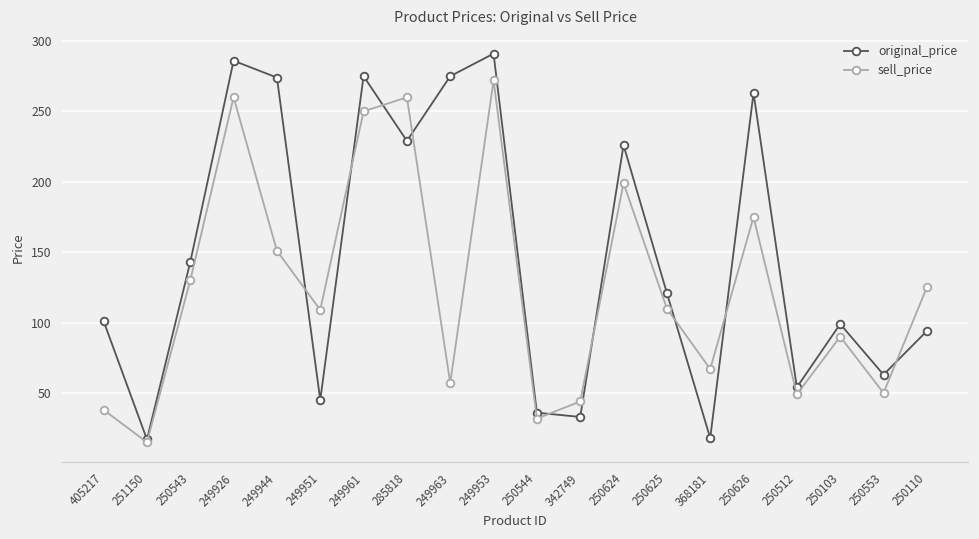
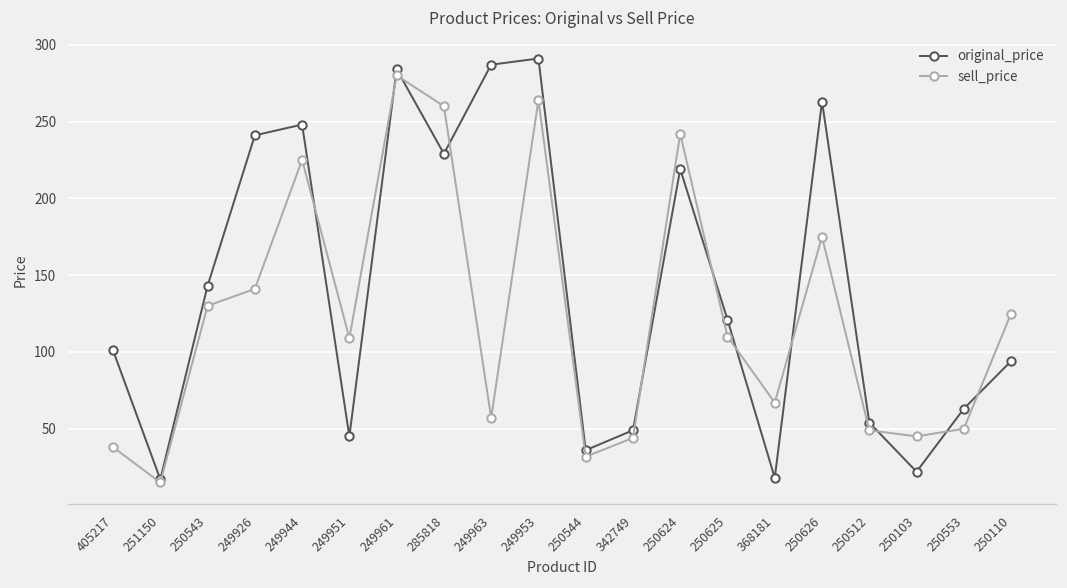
original_price, 249926: 286 -> 241
sell_price, 249926: 260 -> 141
original_price, 249944: 274 -> 248
sell_price, 249944: 151 -> 225
original_price, 249961: 275 -> 284
sell_price, 249961: 250 -> 280
original_price, 249963: 275 -> 287
sell_price, 249953: 272 -> 264
original_price, 342749: 33 -> 49
original_price, 250624: 226 -> 219
sell_price, 250624: 199 -> 242
original_price, 250103: 99 -> 22
sell_price, 250103: 90 -> 45
